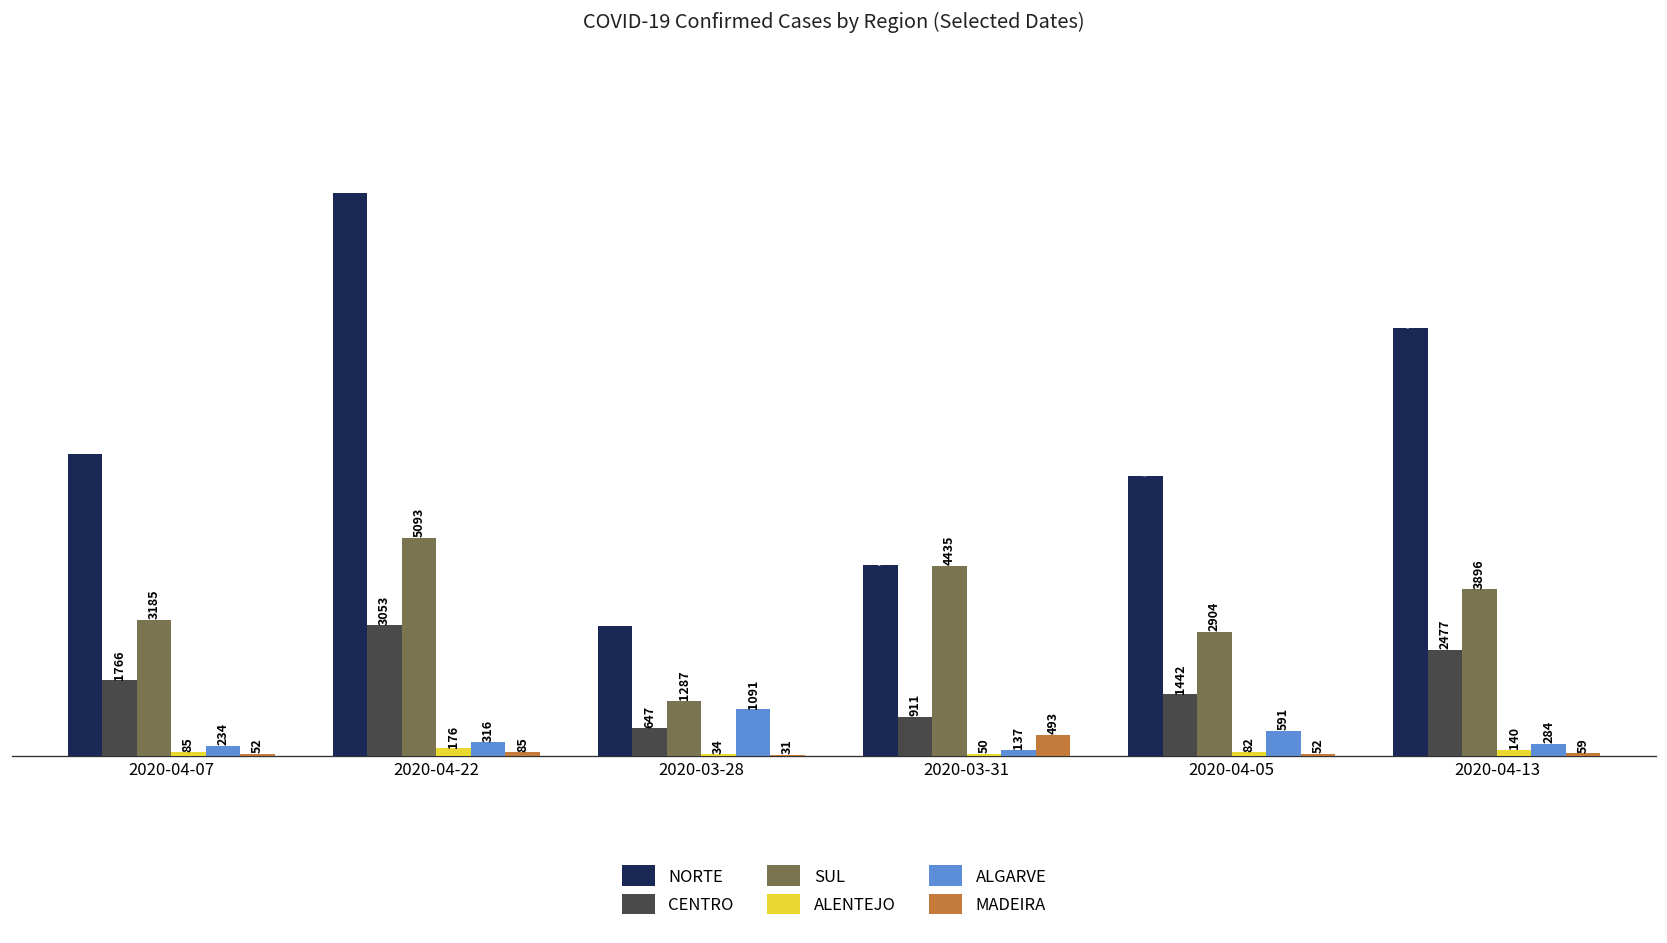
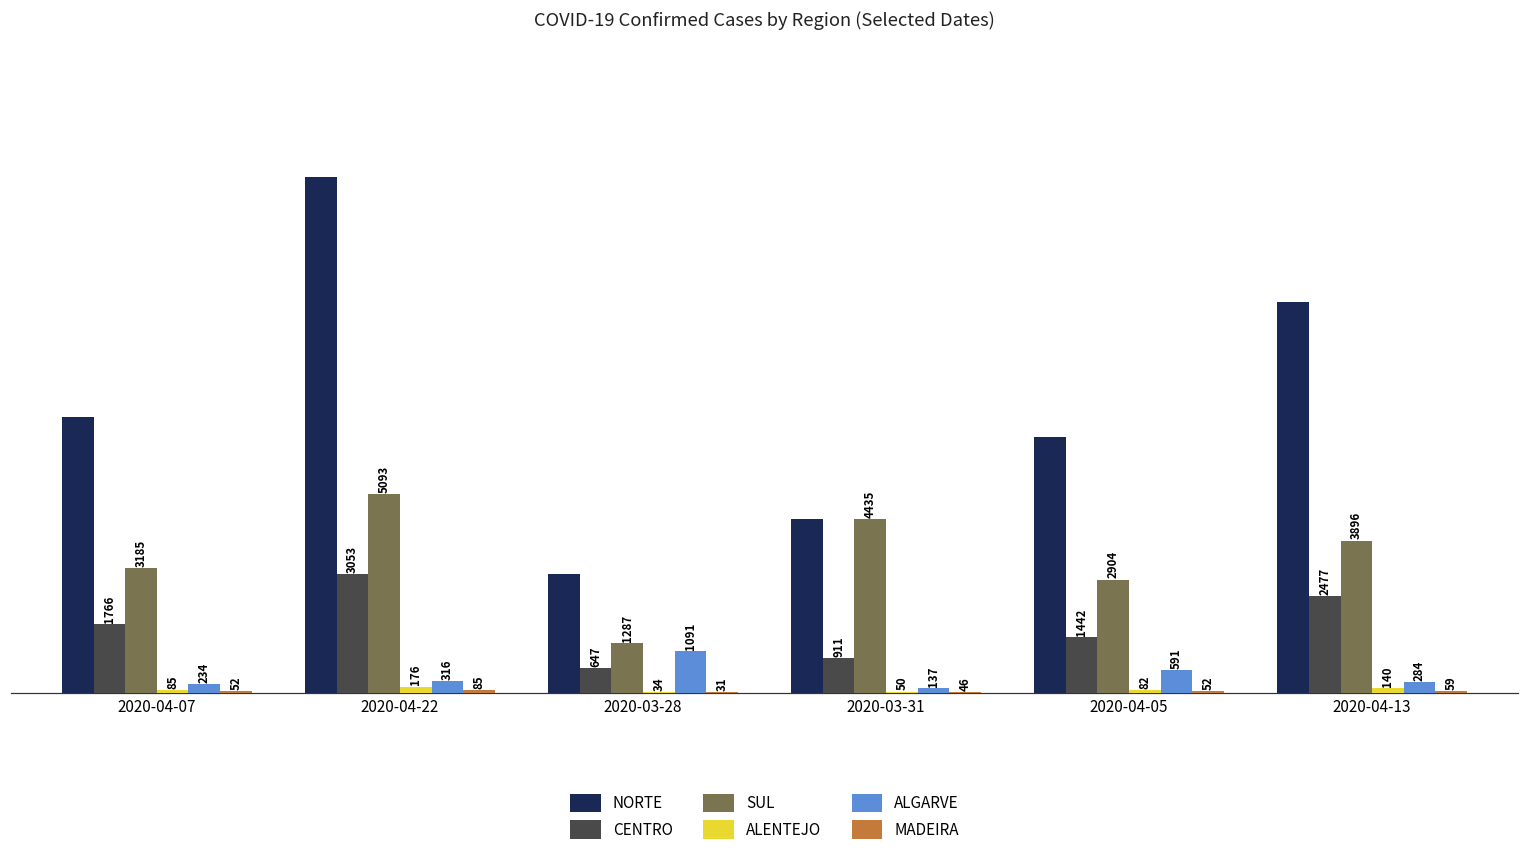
MADEIRA, 2020-03-31: 493 -> 46
